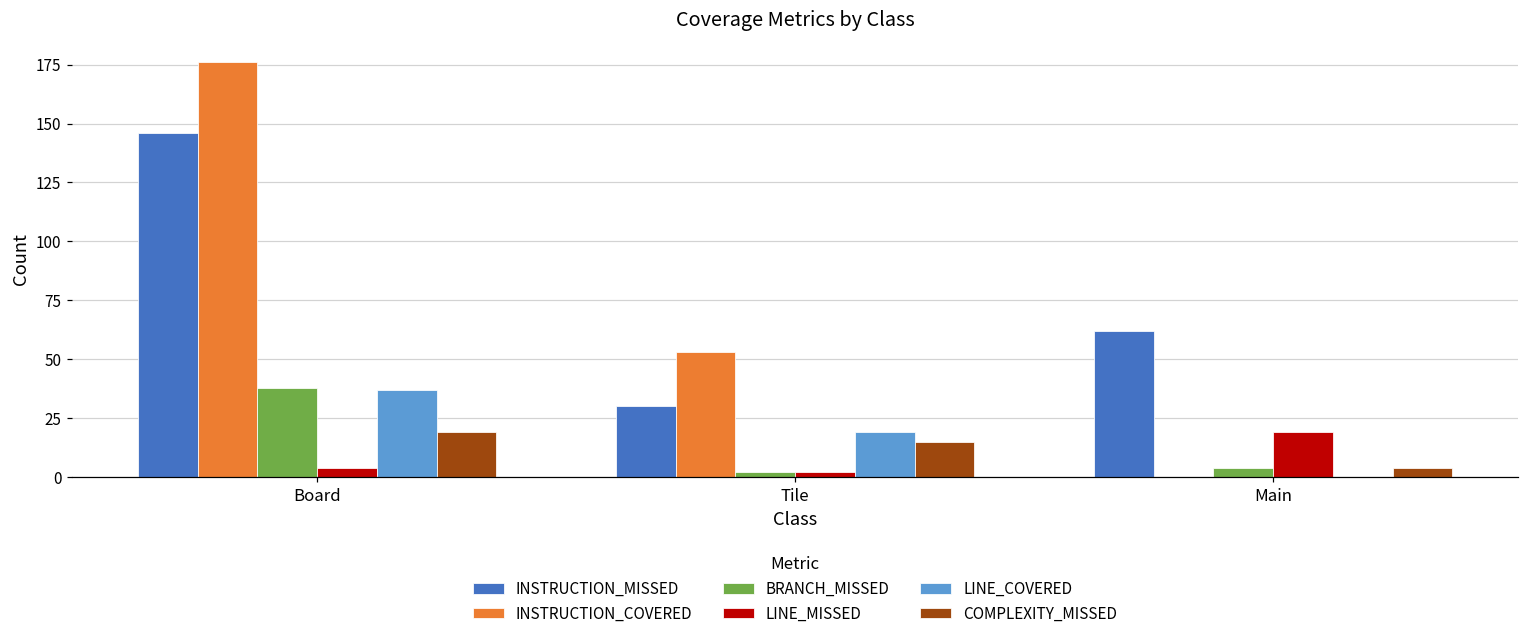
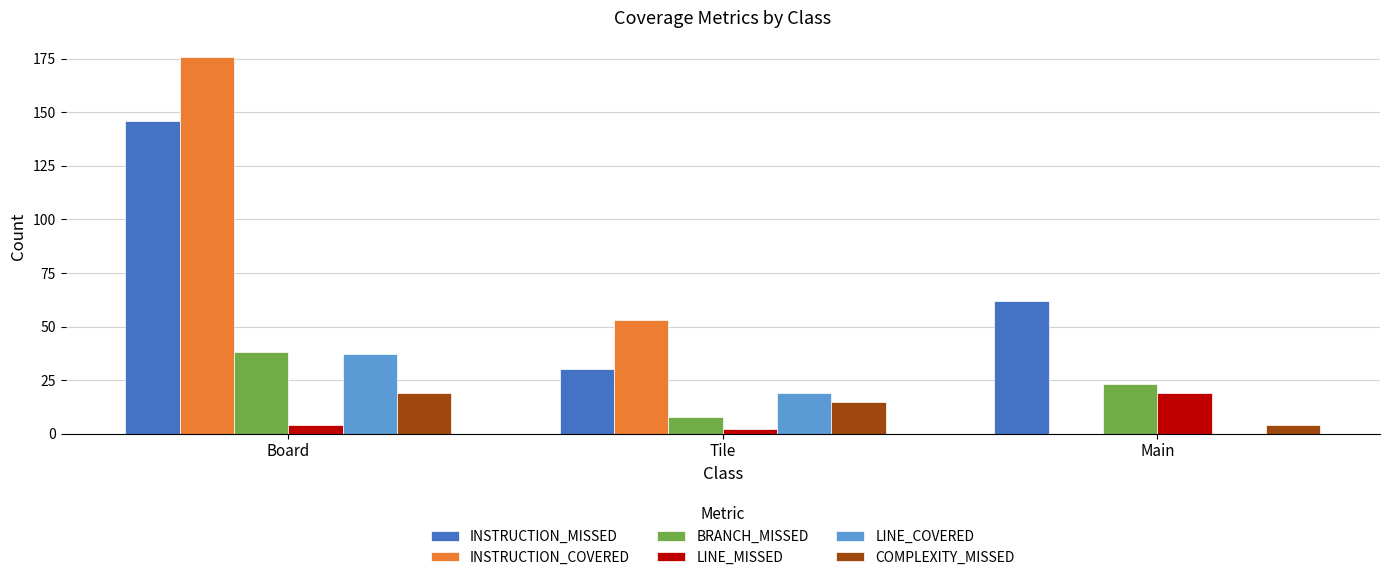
BRANCH_MISSED, Tile: 2 -> 8
BRANCH_MISSED, Main: 4 -> 23
